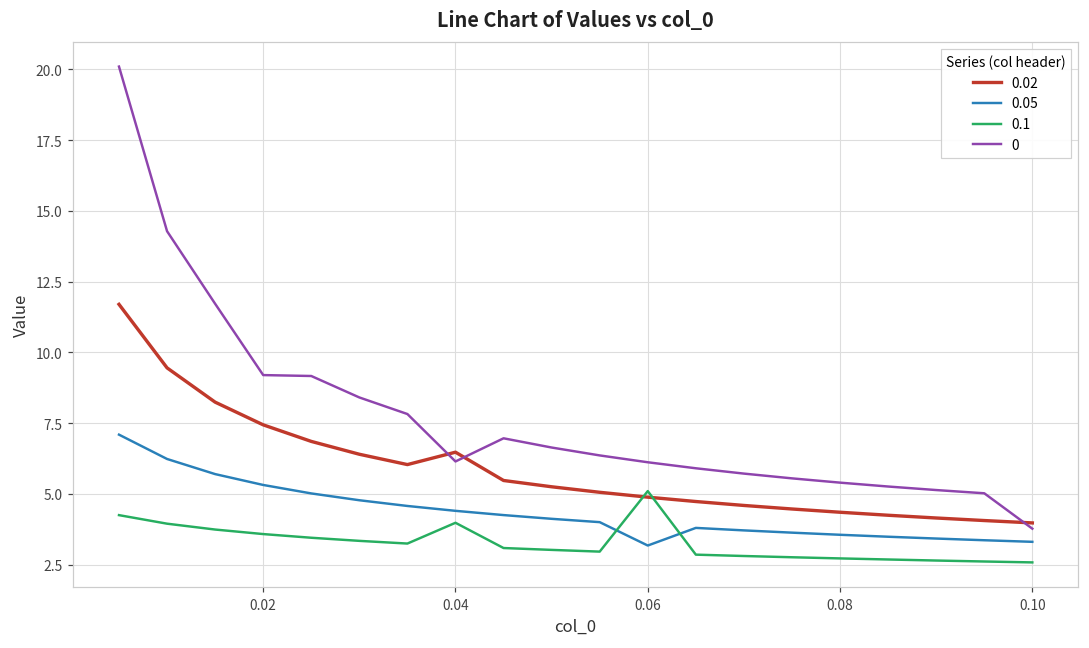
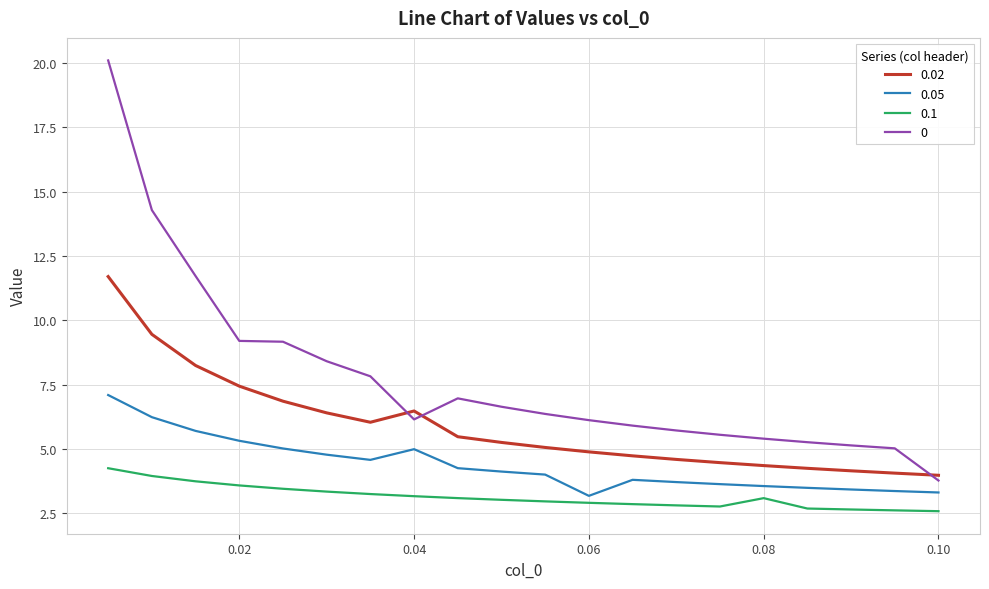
0.05, 0.04: 4.4 -> 5.0
0.1, 0.04: 4.0 -> 3.2
0.1, 0.06: 5.1 -> 2.9
0.1, 0.08: 2.7 -> 3.1
